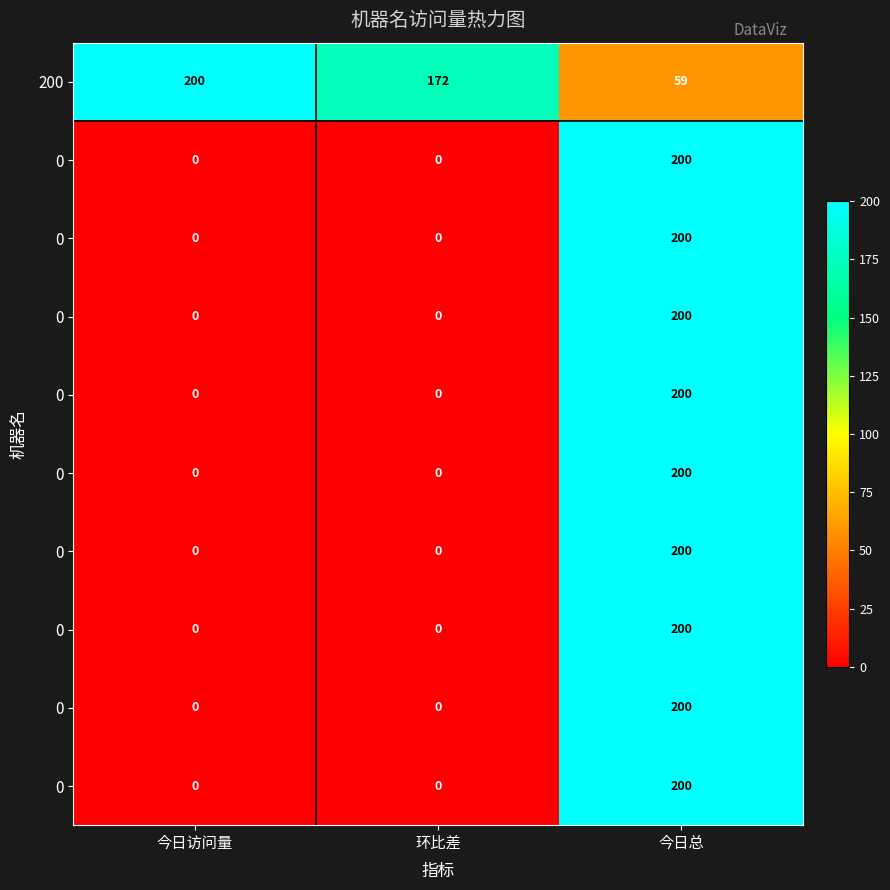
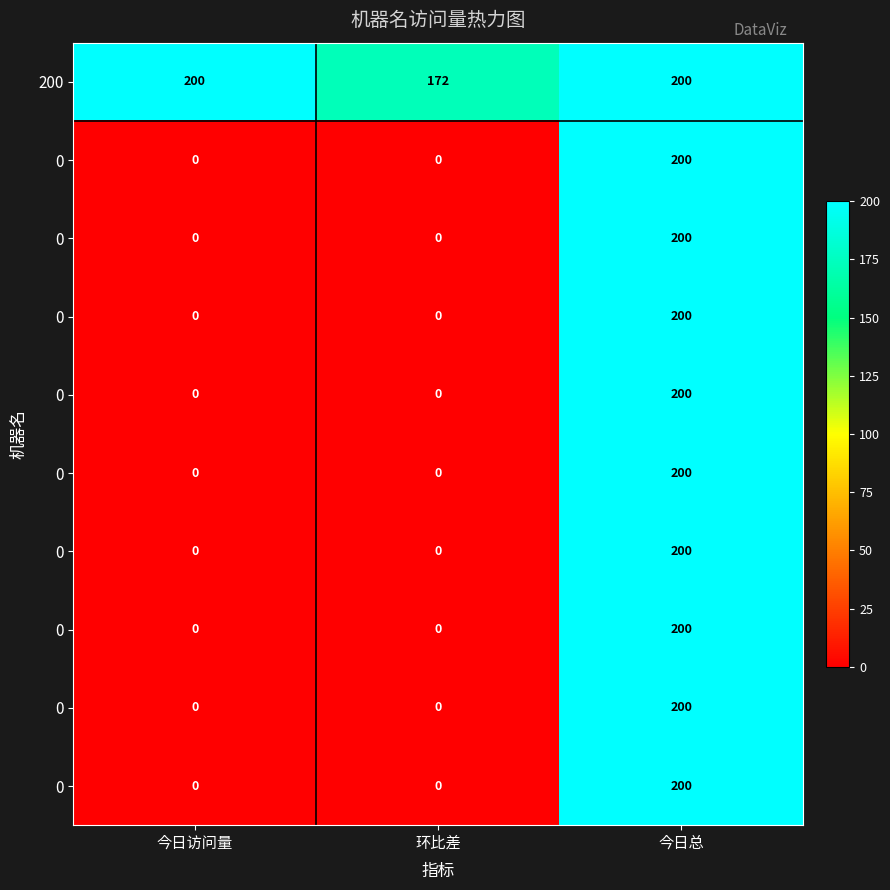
200, 今日总: 59 -> 200
